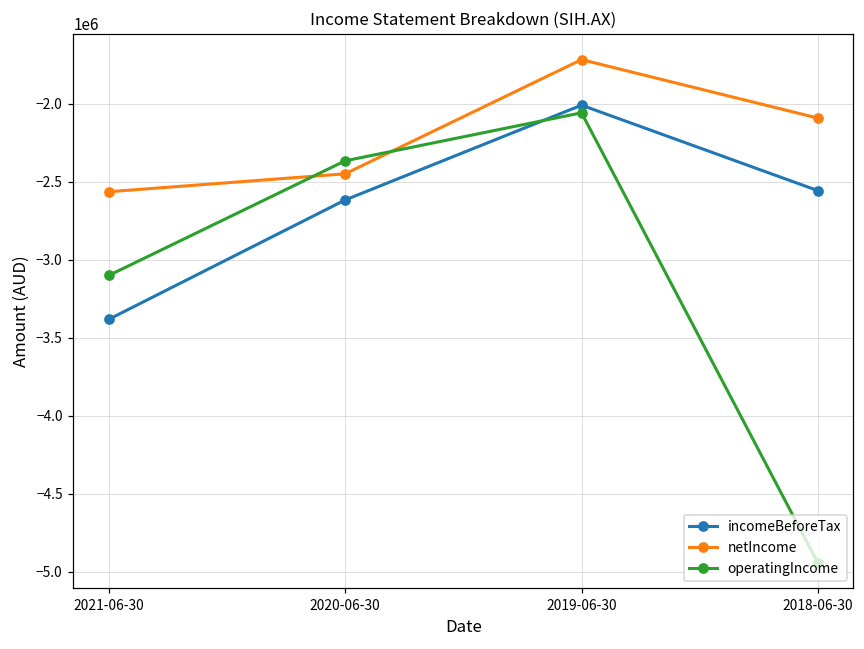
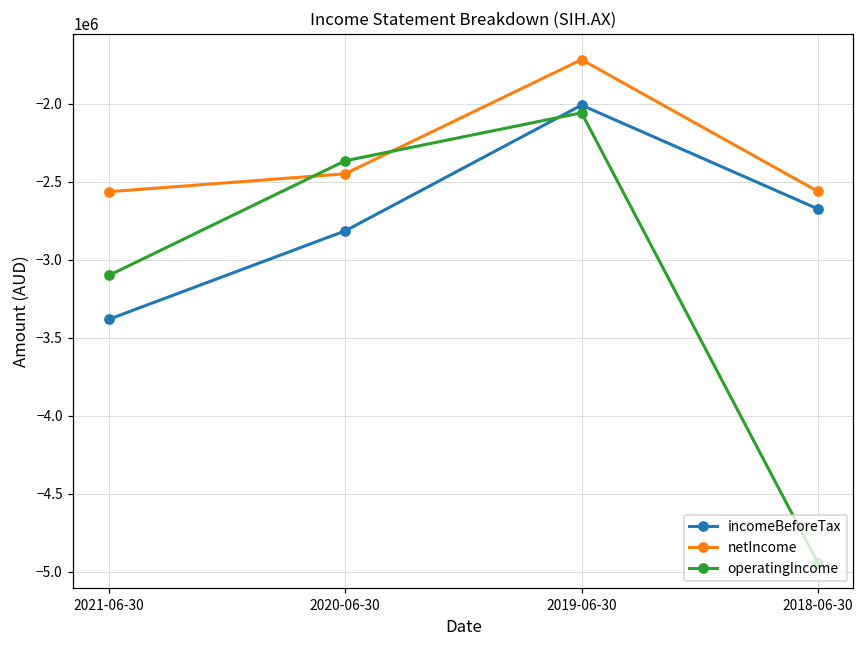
incomeBeforeTax, 2020-06-30: -2620000 -> -2810000
incomeBeforeTax, 2018-06-30: -2560000 -> -2670000
netIncome, 2018-06-30: -2090000 -> -2560000
